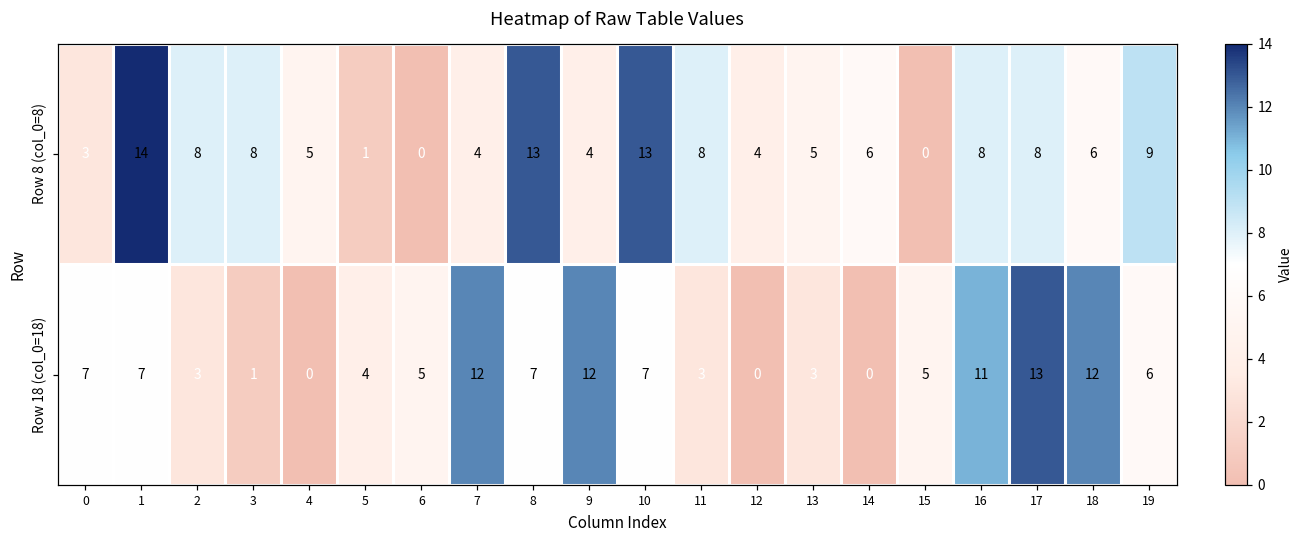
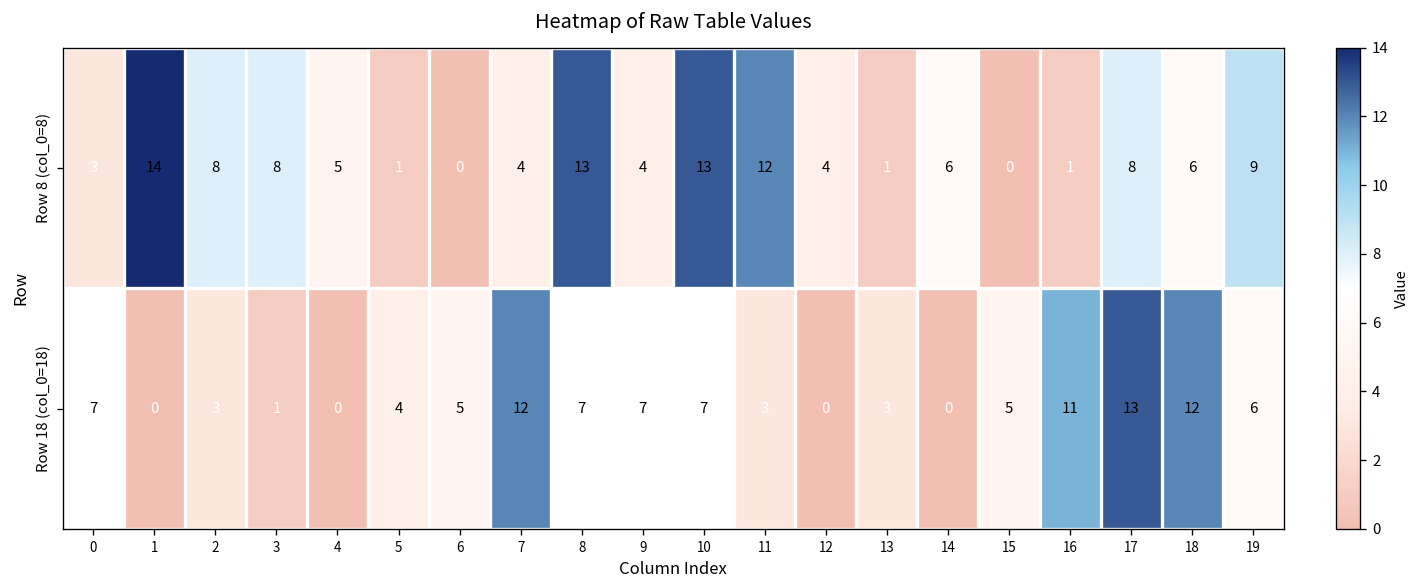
Row 8 (col_0=8), 11: 8 -> 12
Row 8 (col_0=8), 13: 5 -> 1
Row 8 (col_0=8), 16: 8 -> 1
Row 18 (col_0=18), 1: 7 -> 0
Row 18 (col_0=18), 9: 12 -> 7
